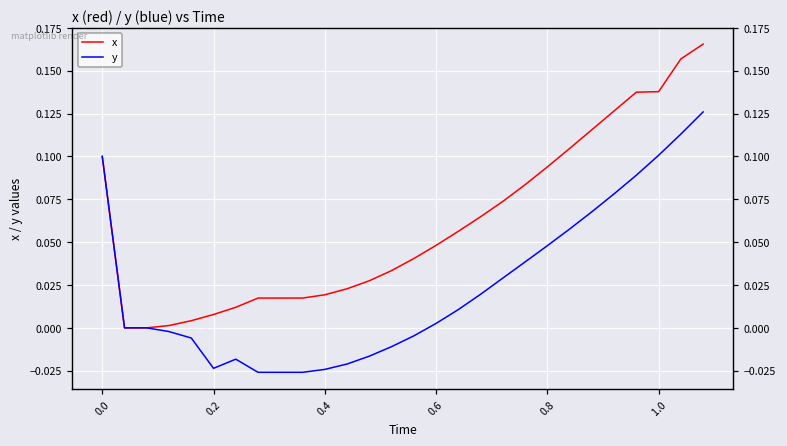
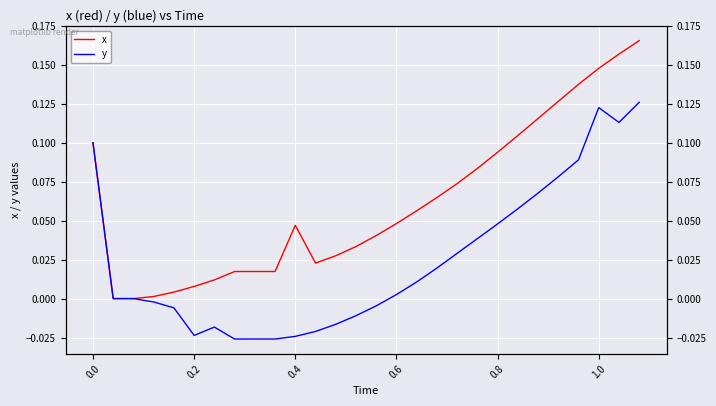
x, 0.4: 0.019 -> 0.047
x, 1.0: 0.138 -> 0.148
y, 1.0: 0.101 -> 0.123
